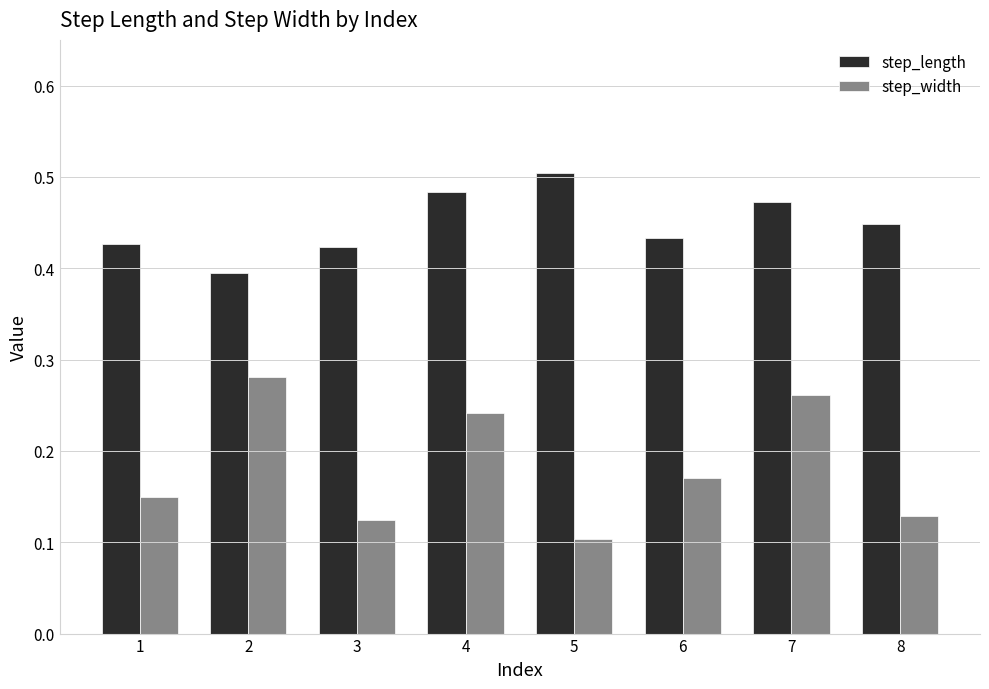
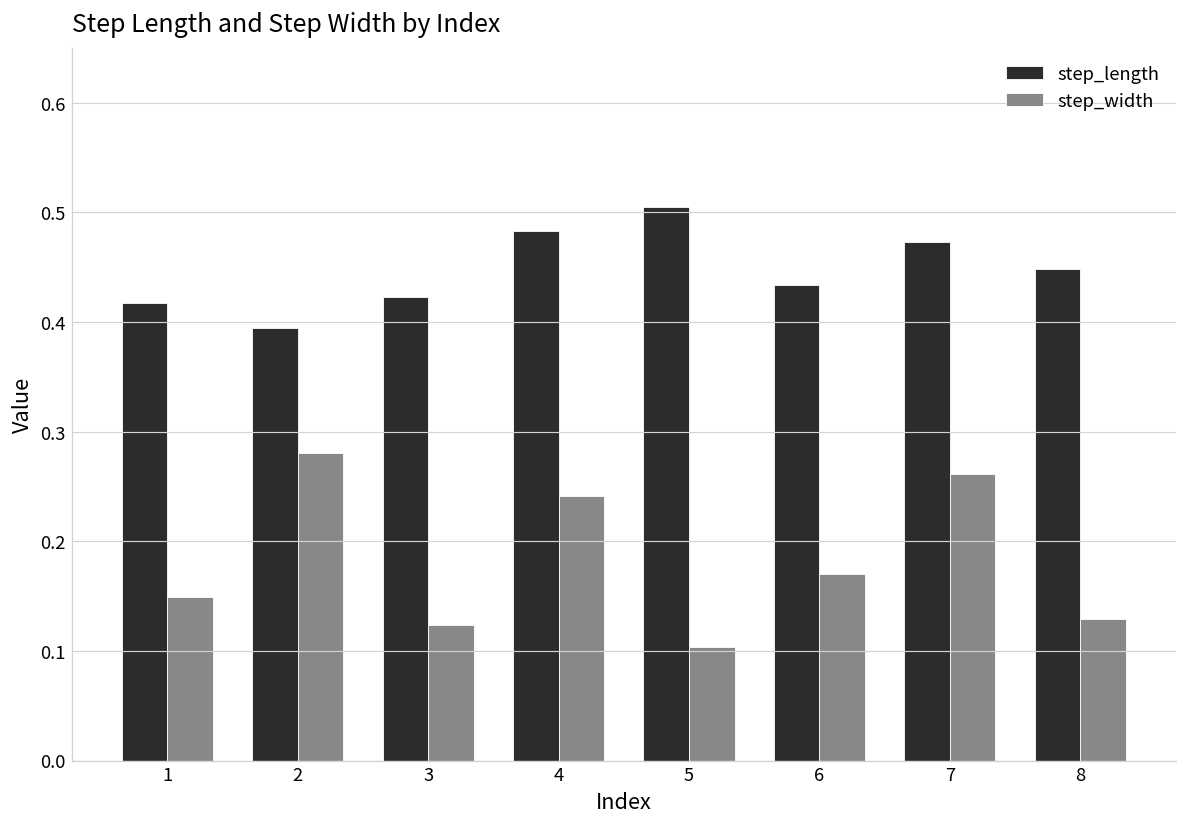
step_length, 1: 0.43 -> 0.42
